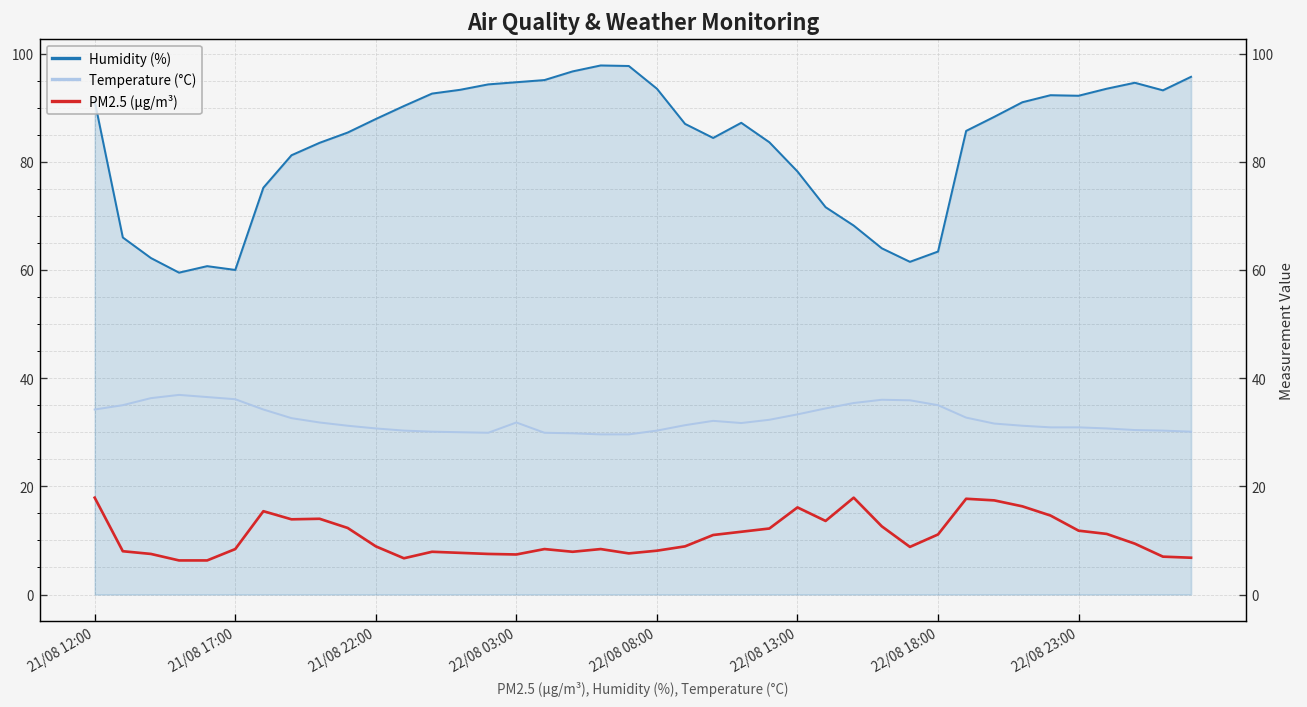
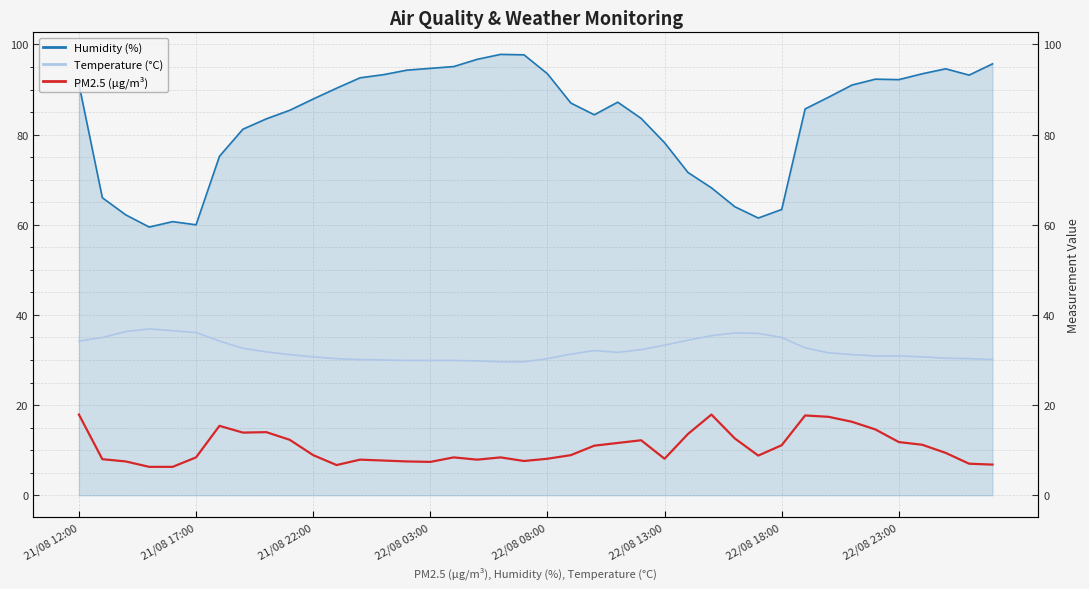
Temperature (°C), 22/08 03:00: 32 -> 30
PM2.5 (µg/m³), 22/08 13:00: 16 -> 8
